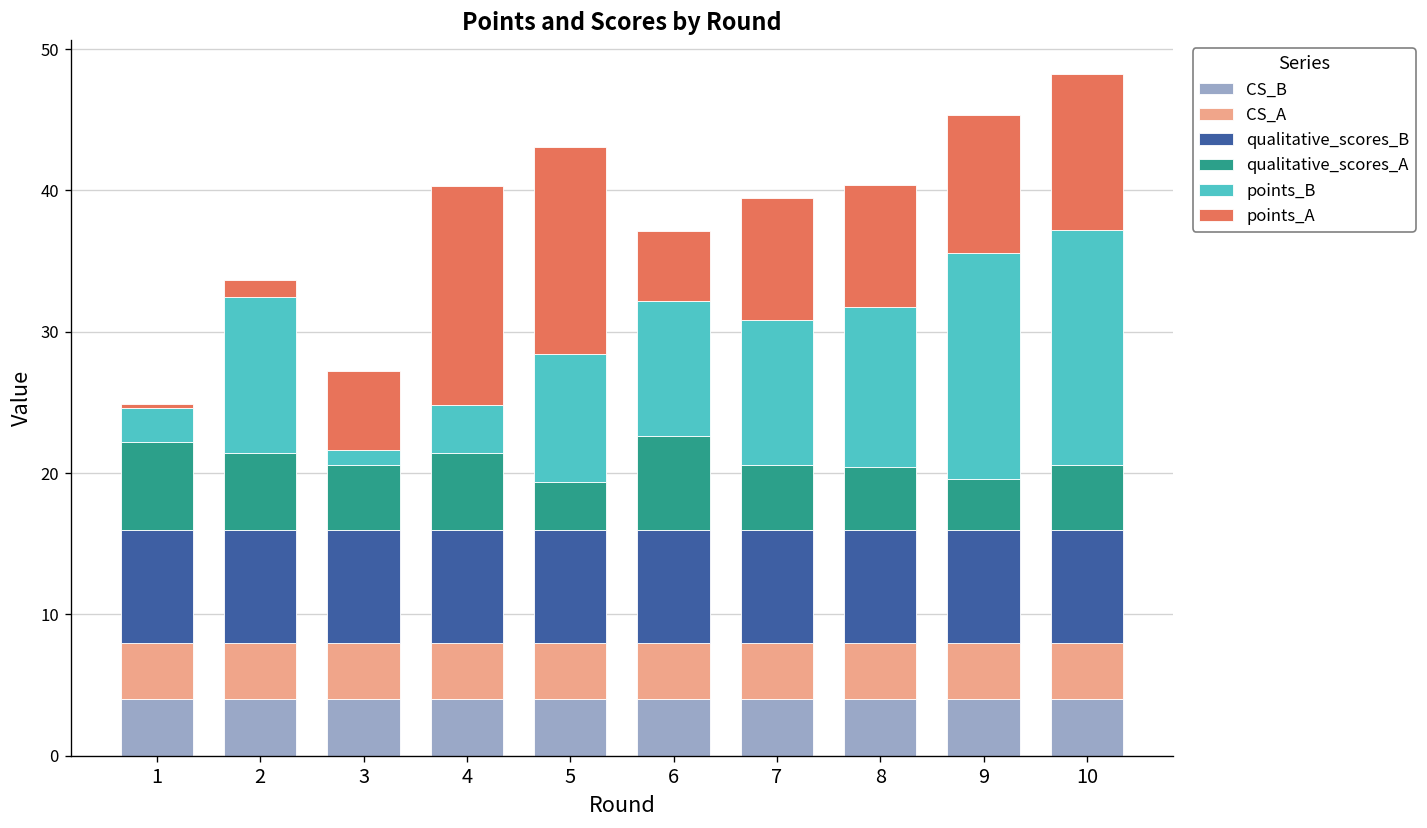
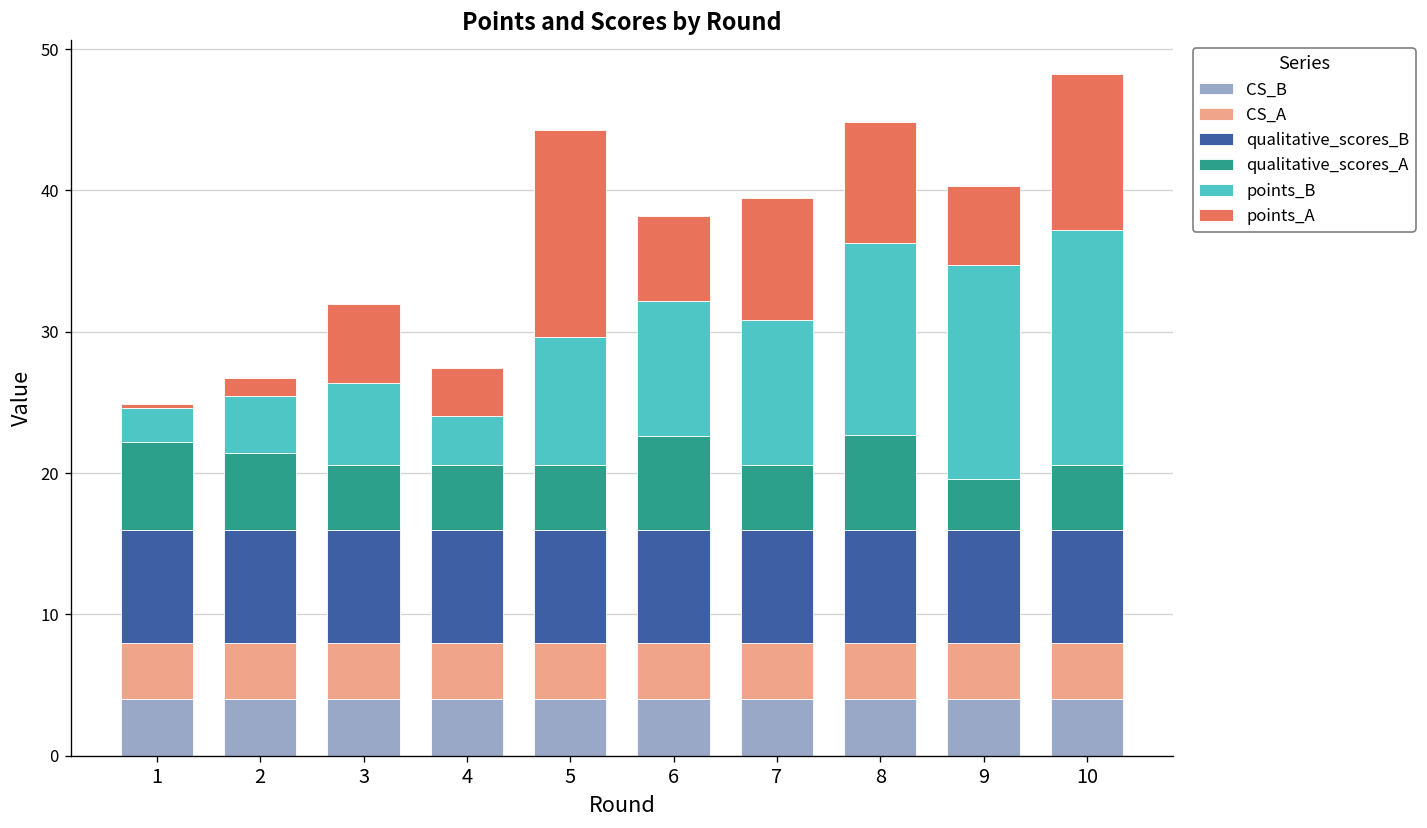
points_B, 2: 11.0 -> 4.1
points_B, 3: 1.0 -> 5.8
qualitative_scores_A, 4: 5.4 -> 4.6
points_A, 4: 15.5 -> 3.4
qualitative_scores_A, 5: 3.4 -> 4.6
points_A, 6: 4.9 -> 6.0
qualitative_scores_A, 8: 4.4 -> 6.7
points_B, 8: 11.3 -> 13.6
points_B, 9: 16.0 -> 15.1
points_A, 9: 9.7 -> 5.6
